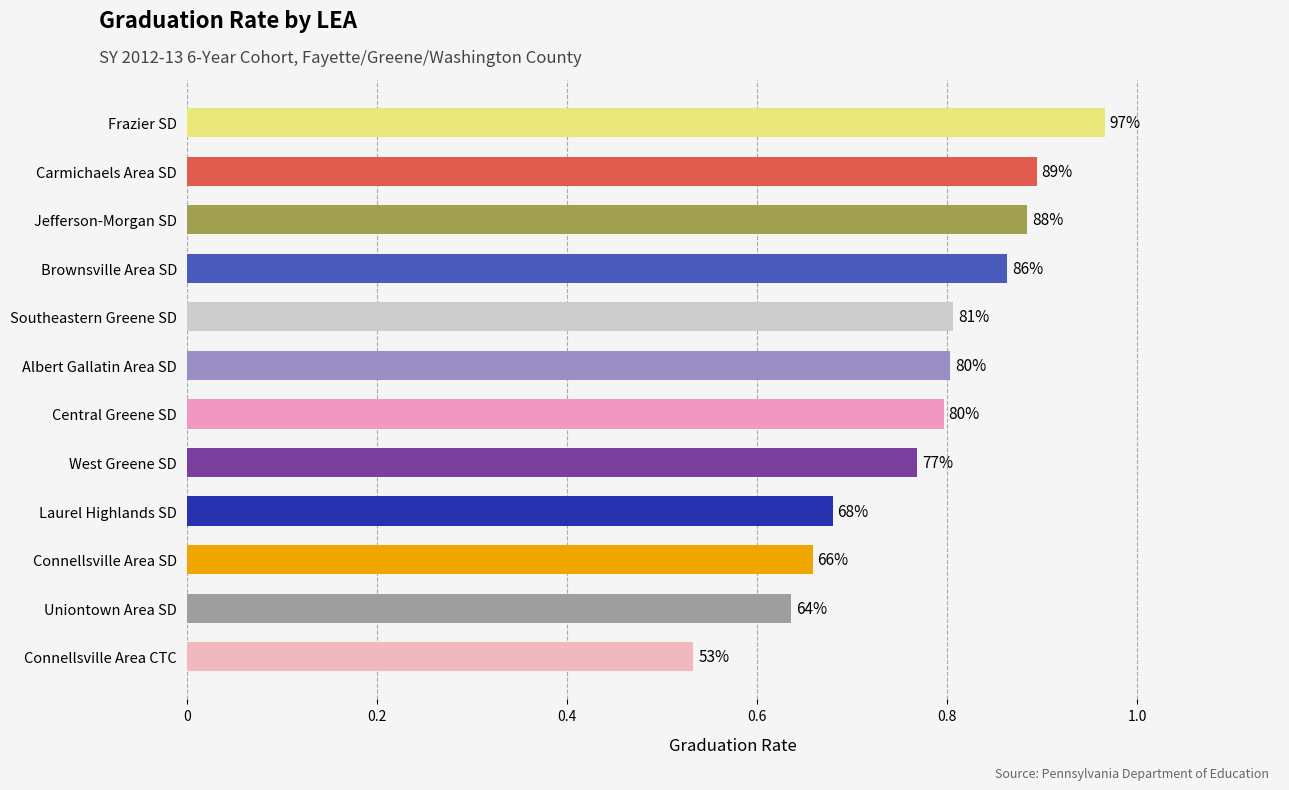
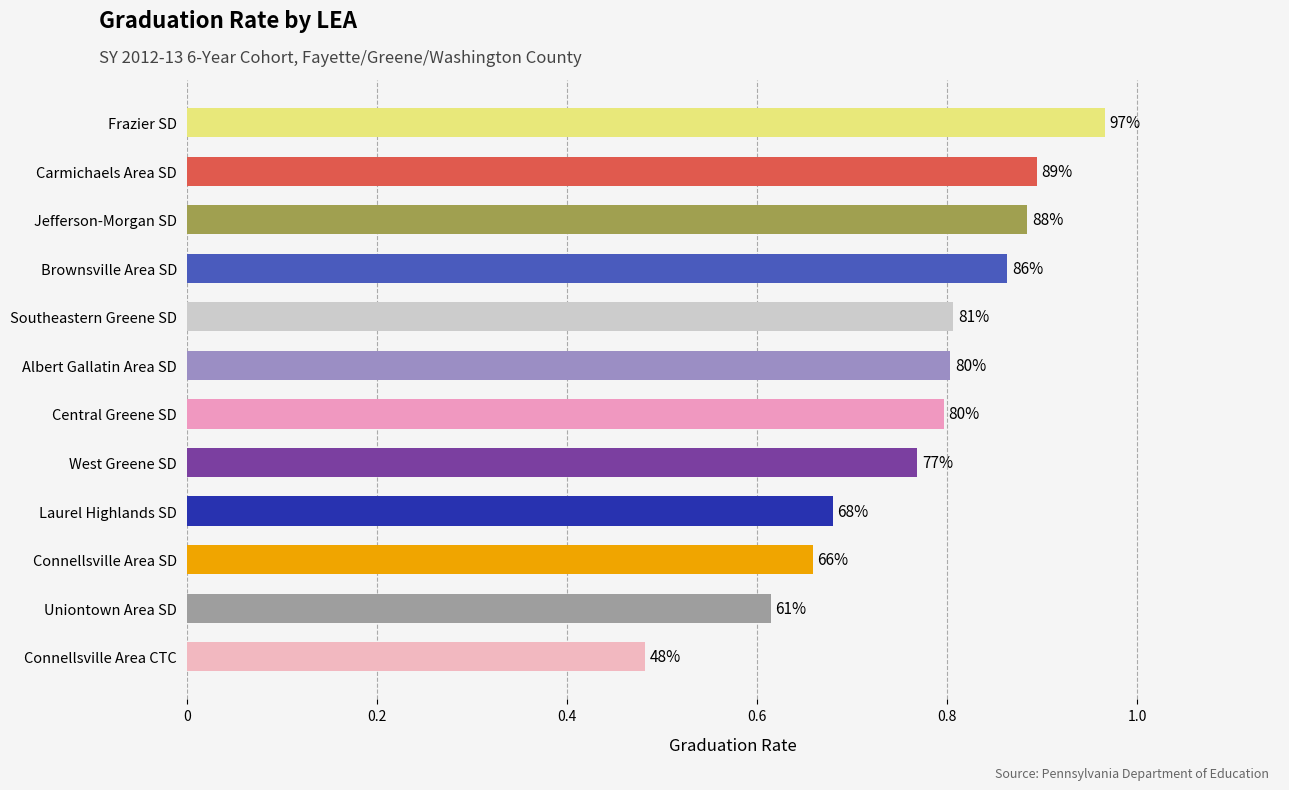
Uniontown Area SD: 64% -> 61%
Connellsville Area CTC: 53% -> 48%
